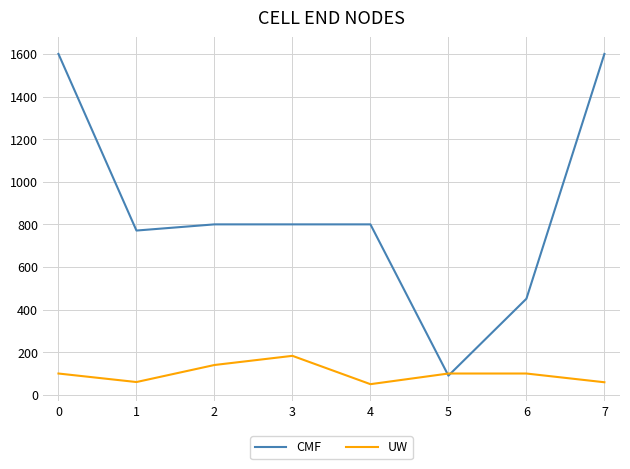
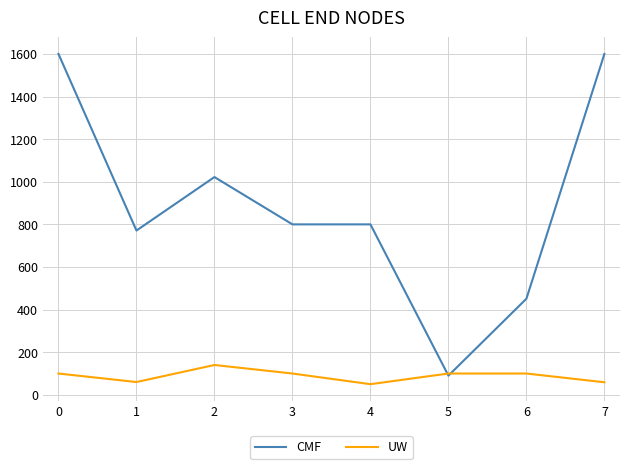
CMF, 2: 800 -> 1020
UW, 3: 180 -> 100
